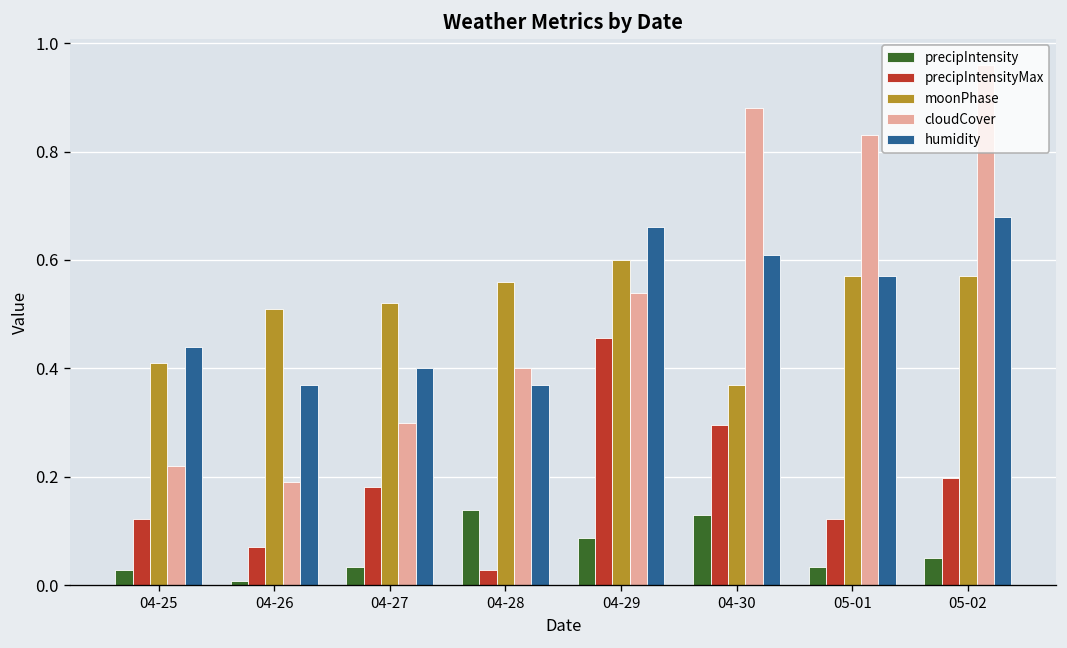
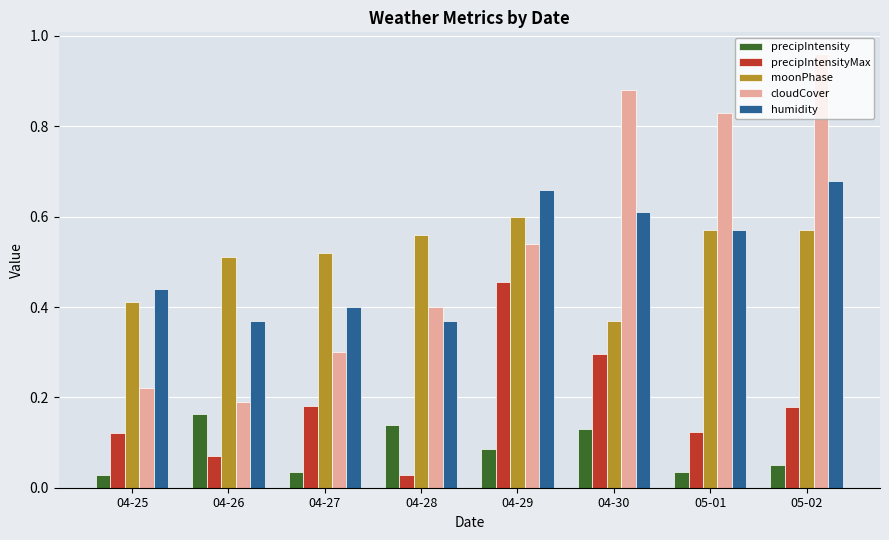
precipIntensity, 04-26: 0.01 -> 0.16
precipIntensityMax, 05-02: 0.20 -> 0.18
